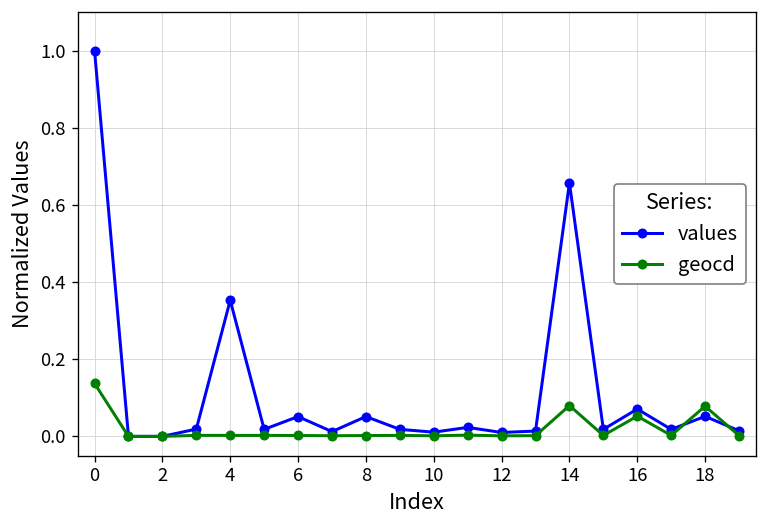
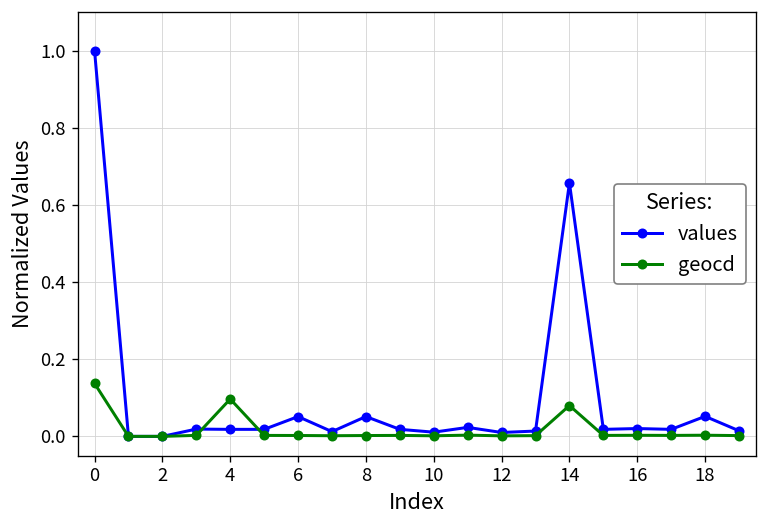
values, 4: 0.35 -> 0.02
geocd, 4: 0.00 -> 0.10
values, 16: 0.07 -> 0.02
geocd, 16: 0.05 -> 0.00
geocd, 18: 0.08 -> 0.00
